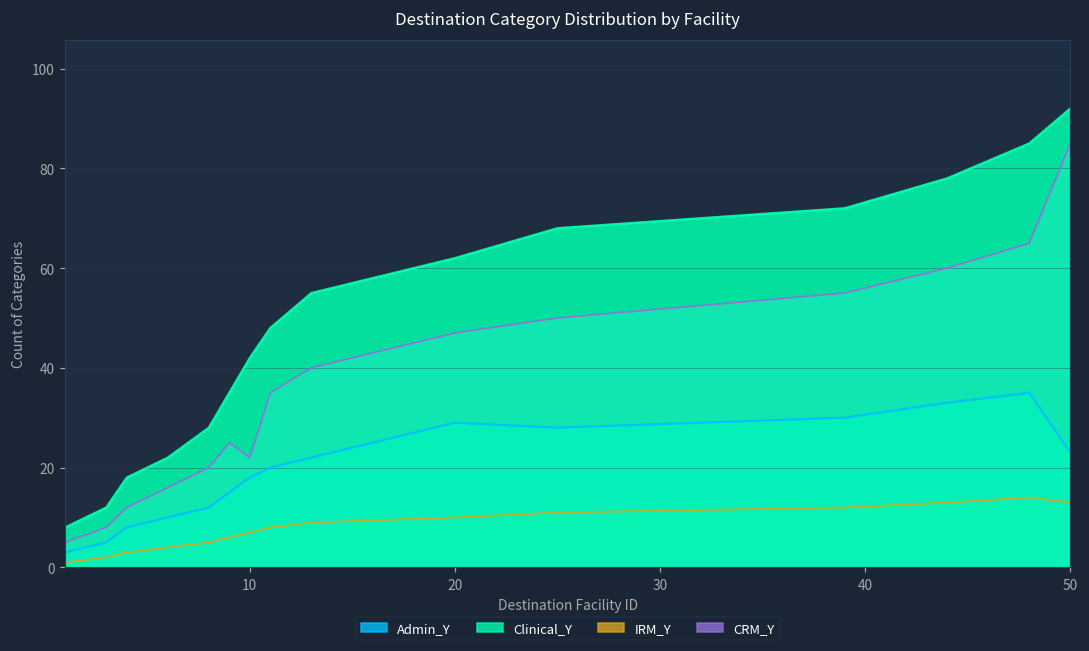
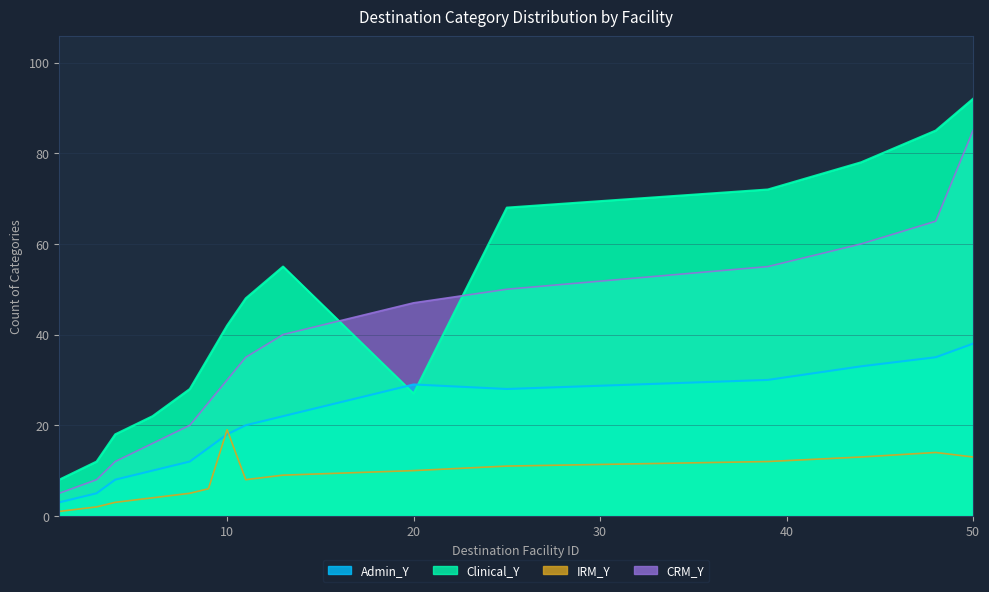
CRM_Y, 10: 22 -> 30
IRM_Y, 10: 7 -> 19
Clinical_Y, 20: 62 -> 27
Admin_Y, 50: 23 -> 38
